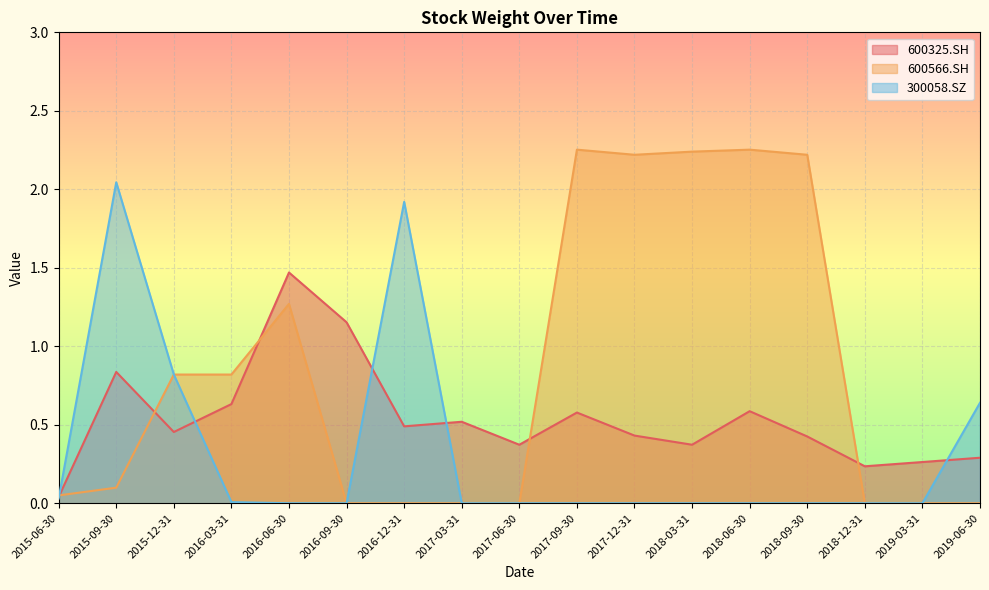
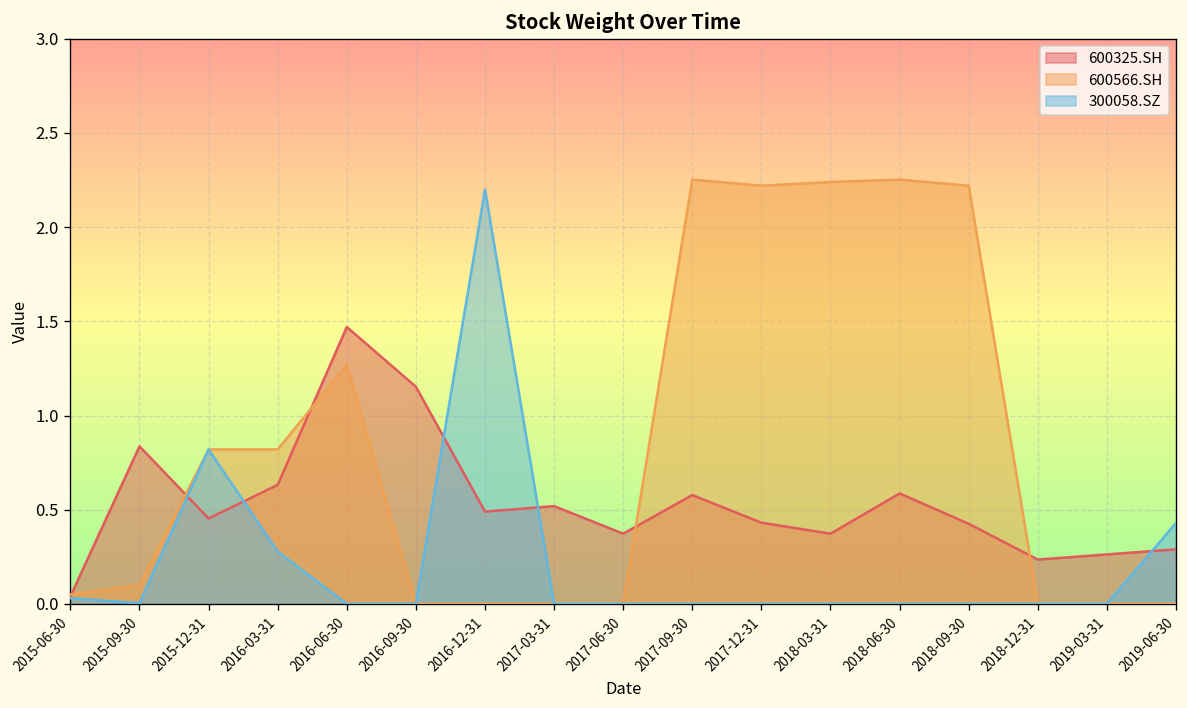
300058.SZ, 2015-09-30: 2.04 -> 0.00
300058.SZ, 2016-03-31: 0.01 -> 0.28
300058.SZ, 2016-12-31: 1.92 -> 2.20
300058.SZ, 2019-06-30: 0.64 -> 0.43
